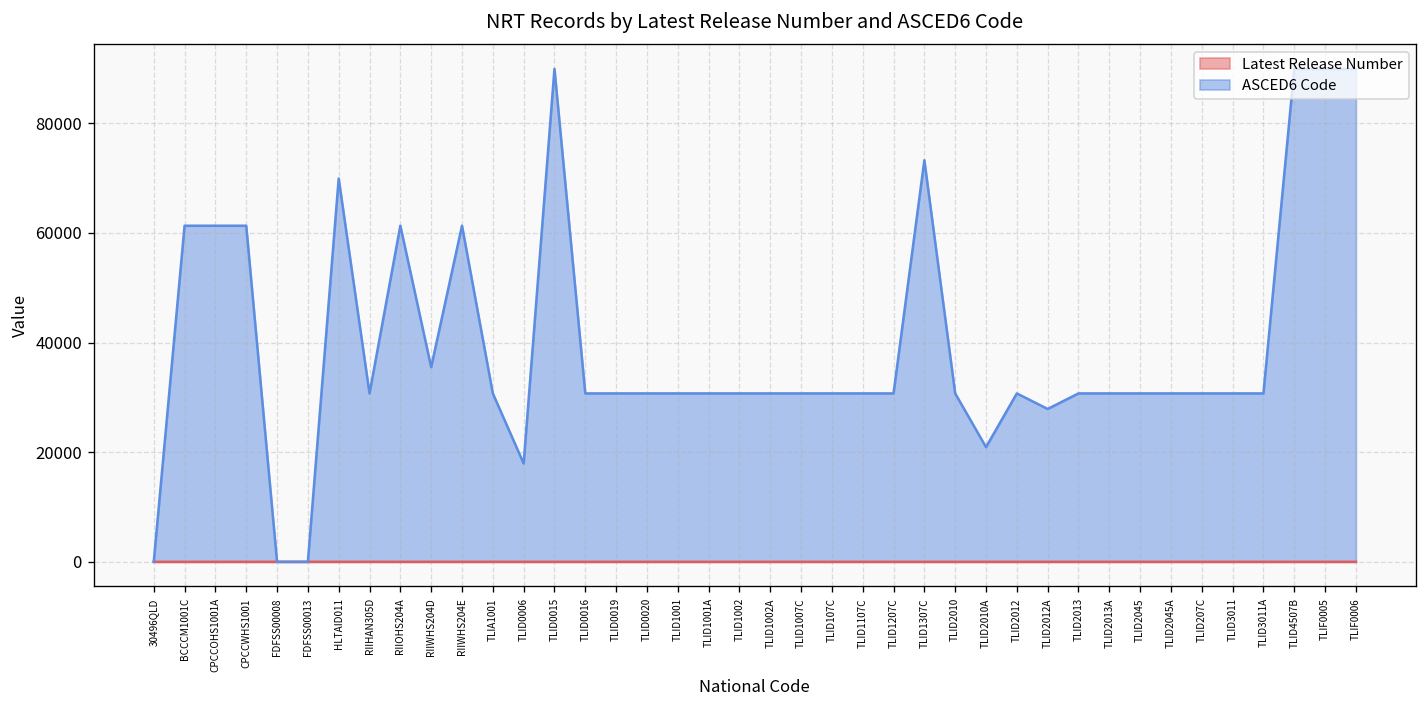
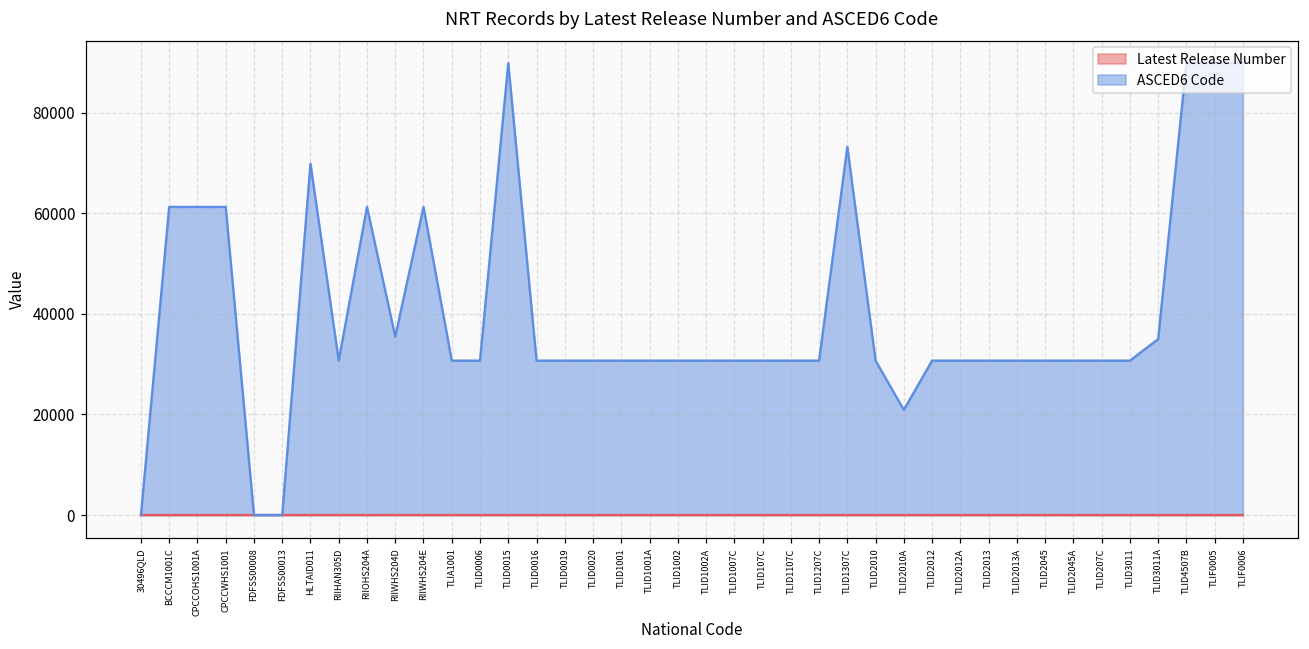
ASCED6 Code, TLID0006: 18000 -> 31000
ASCED6 Code, TLID2012A: 28000 -> 31000
ASCED6 Code, TLID3011A: 31000 -> 35000
